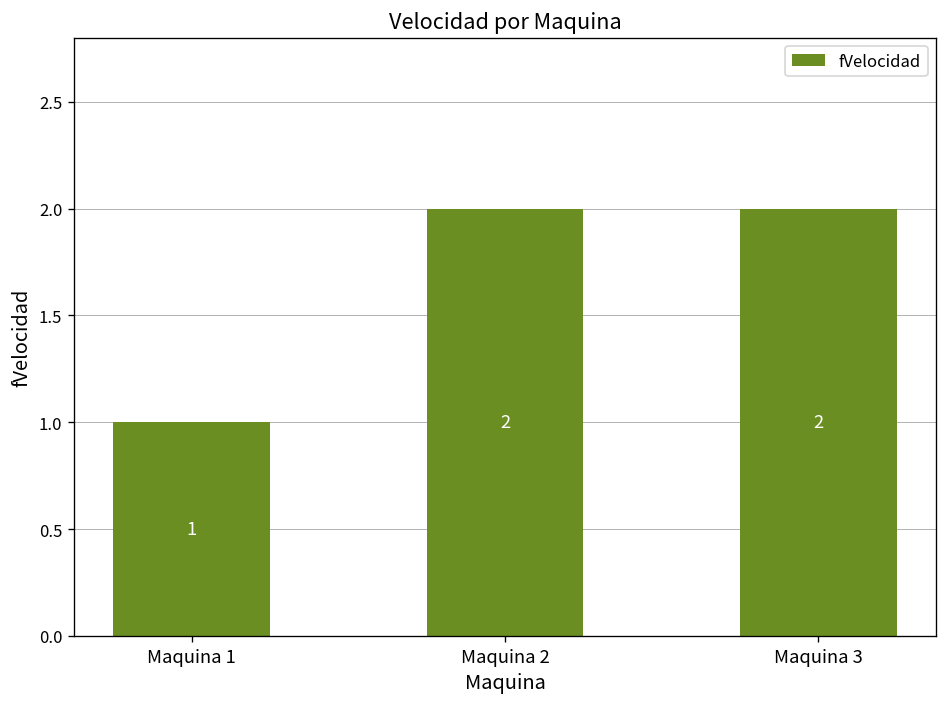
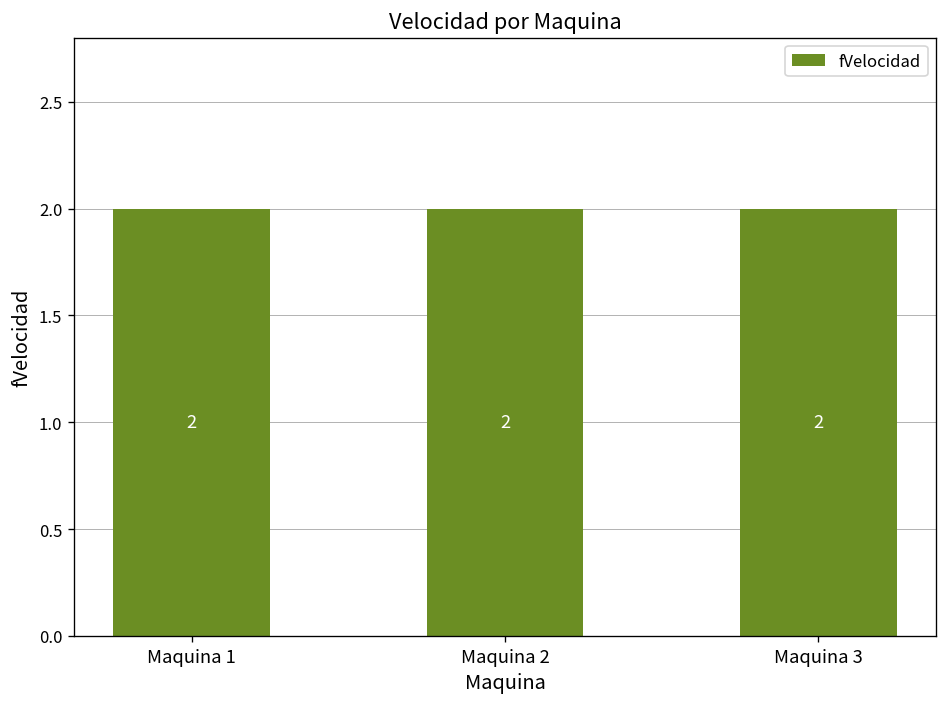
Maquina 1: 1 -> 2
